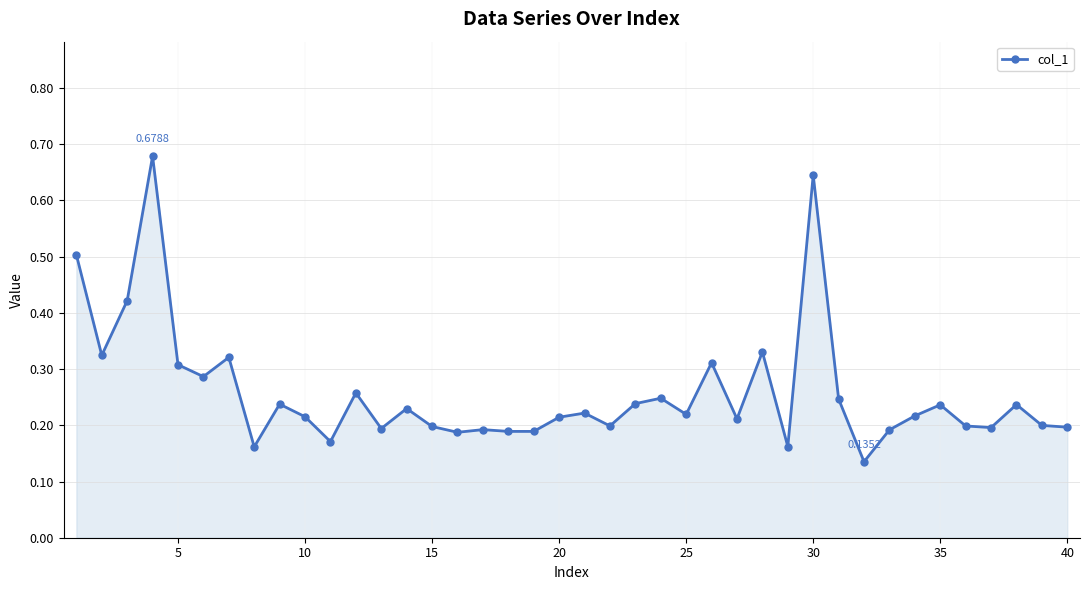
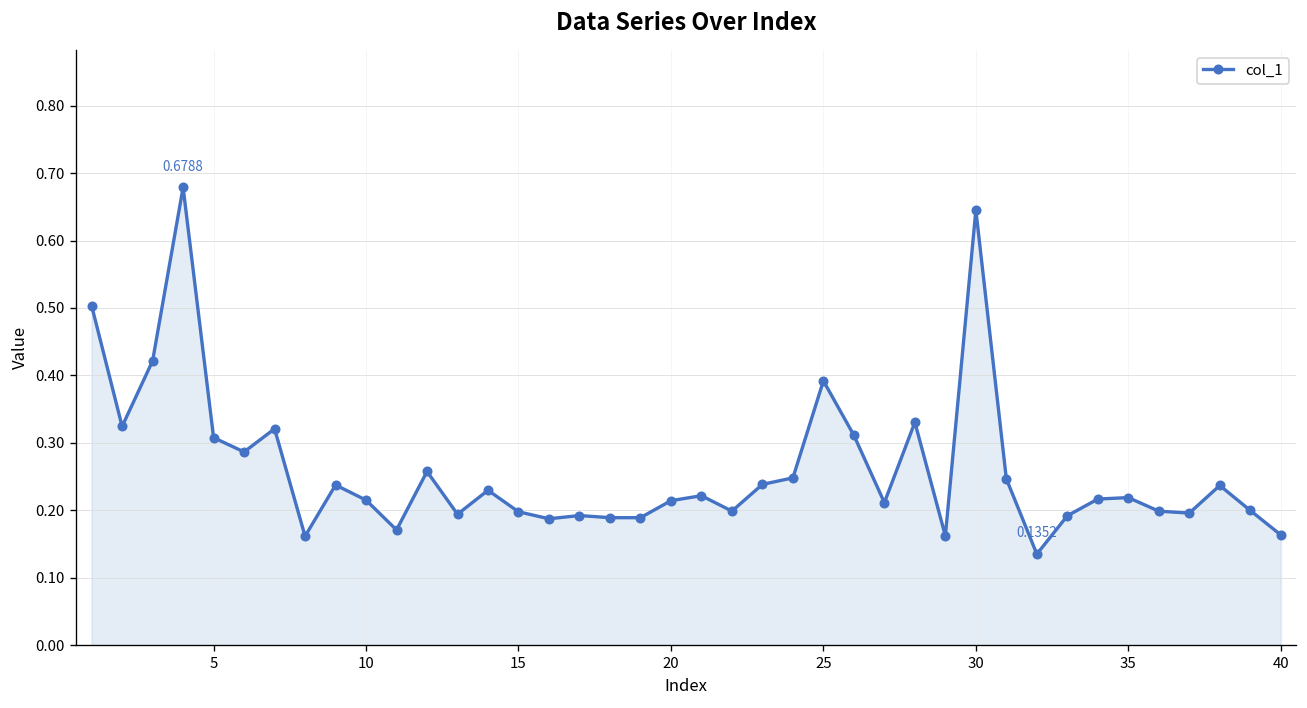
25: 0.22 -> 0.39
35: 0.24 -> 0.22
40: 0.20 -> 0.16
